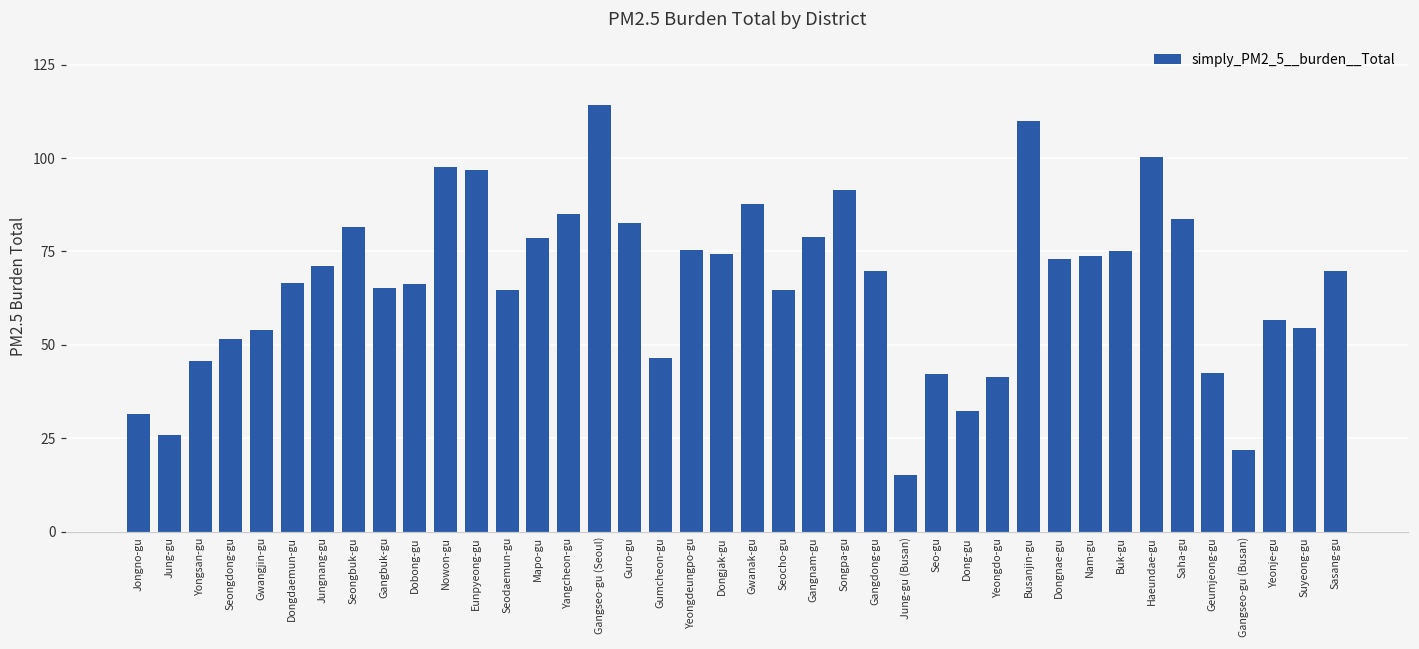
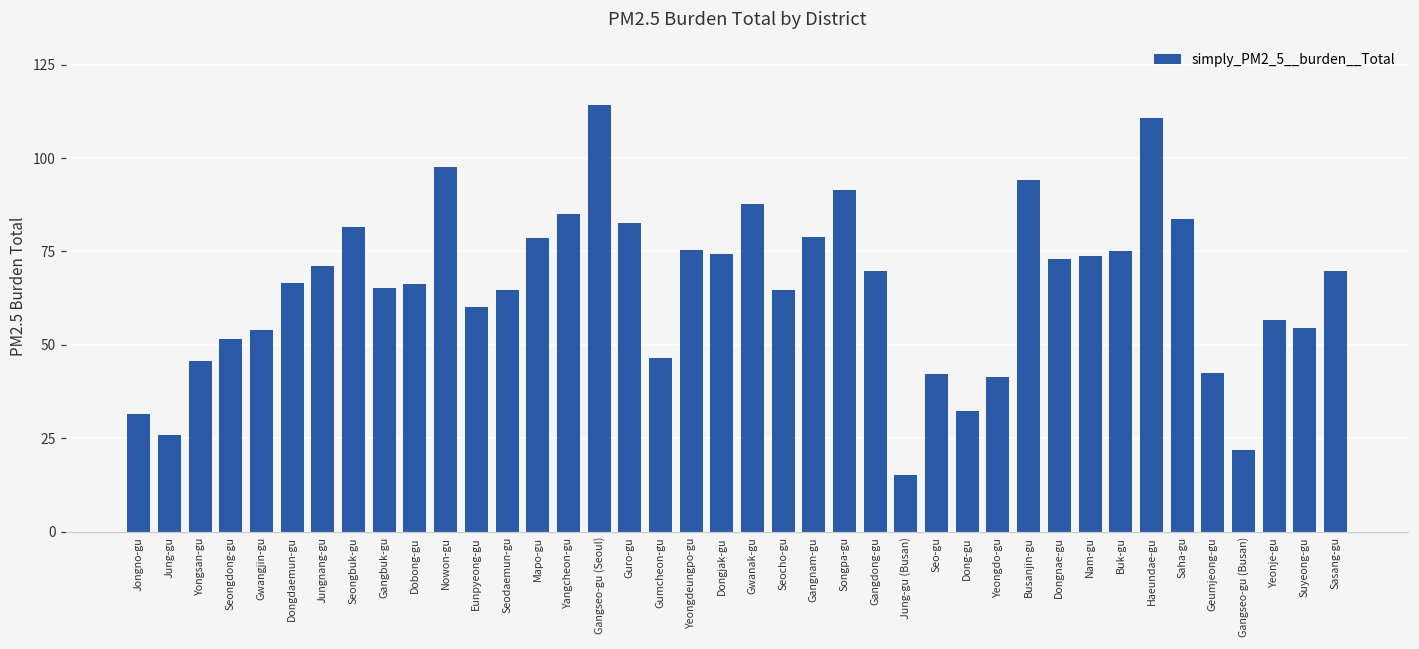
Eunpyeong-gu: 97 -> 60
Busanjin-gu: 110 -> 94
Haeundae-gu: 100 -> 111
